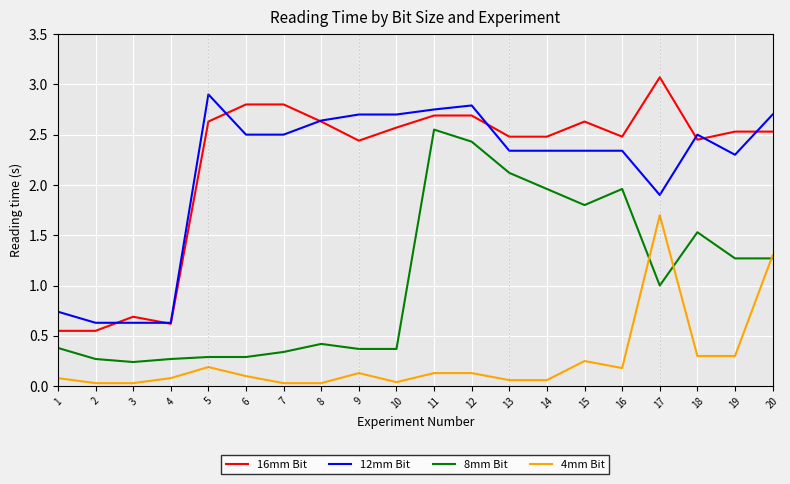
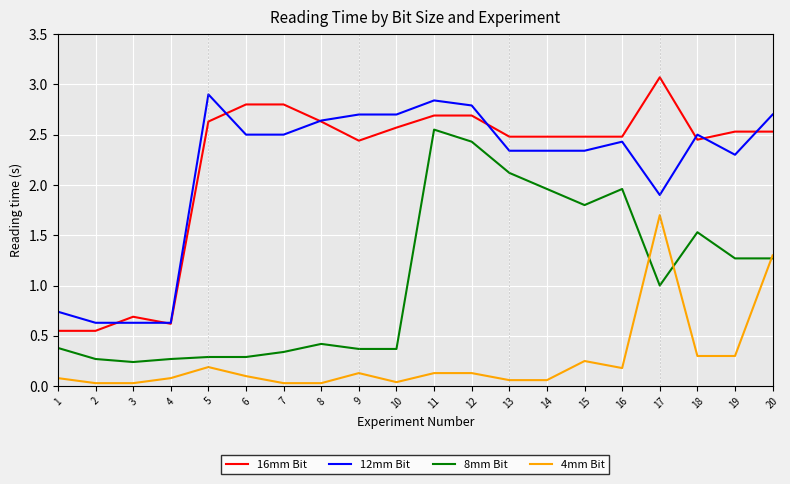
12mm Bit, 11: 2.75 -> 2.84
16mm Bit, 15: 2.63 -> 2.48
12mm Bit, 16: 2.34 -> 2.43
